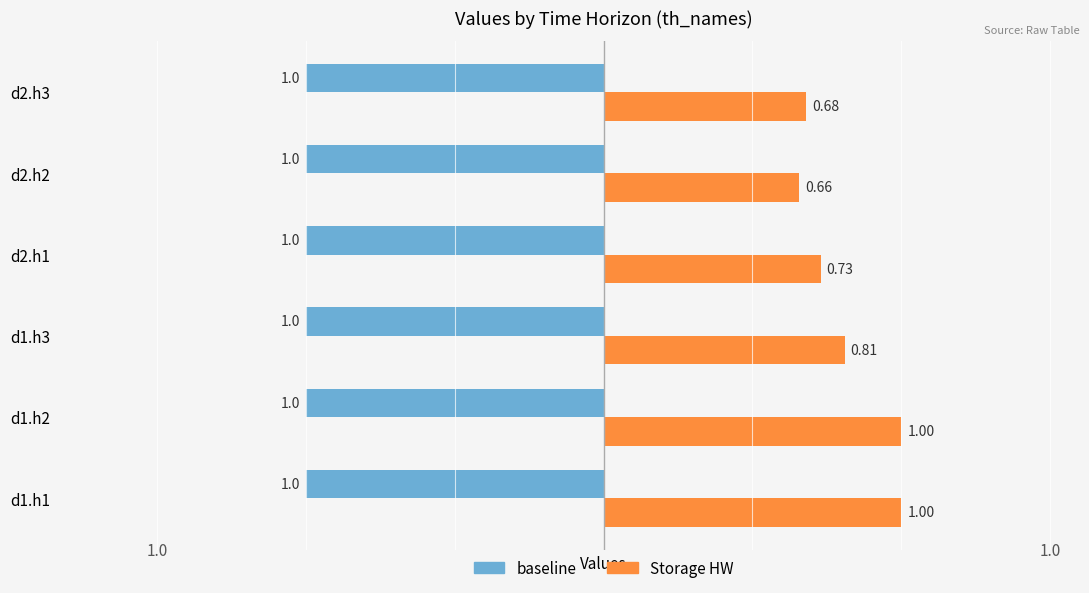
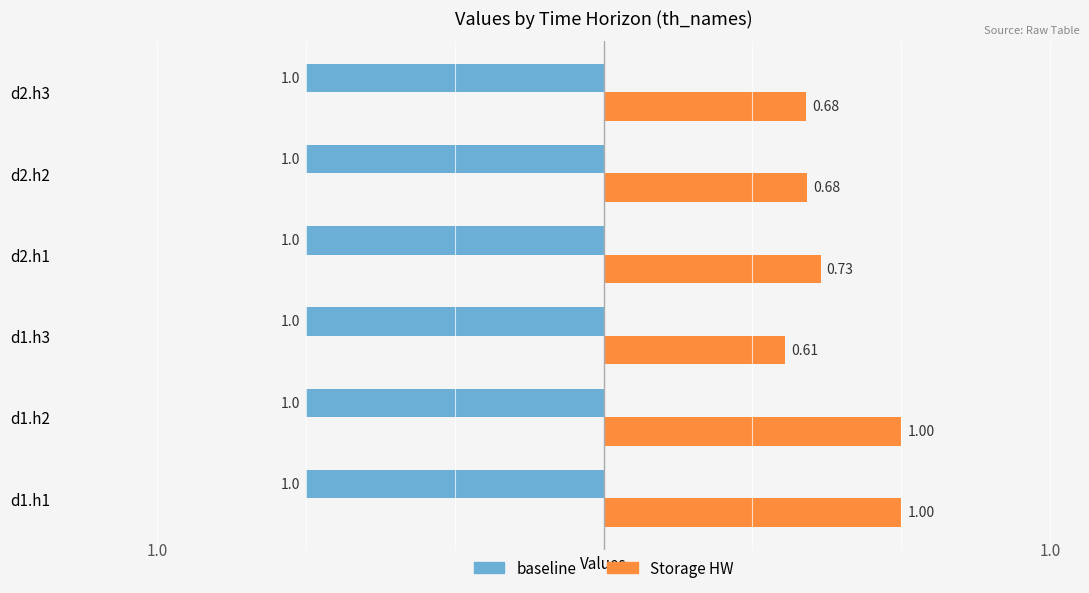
Storage HW, d2.h2: 0.66 -> 0.68
Storage HW, d1.h3: 0.81 -> 0.61
